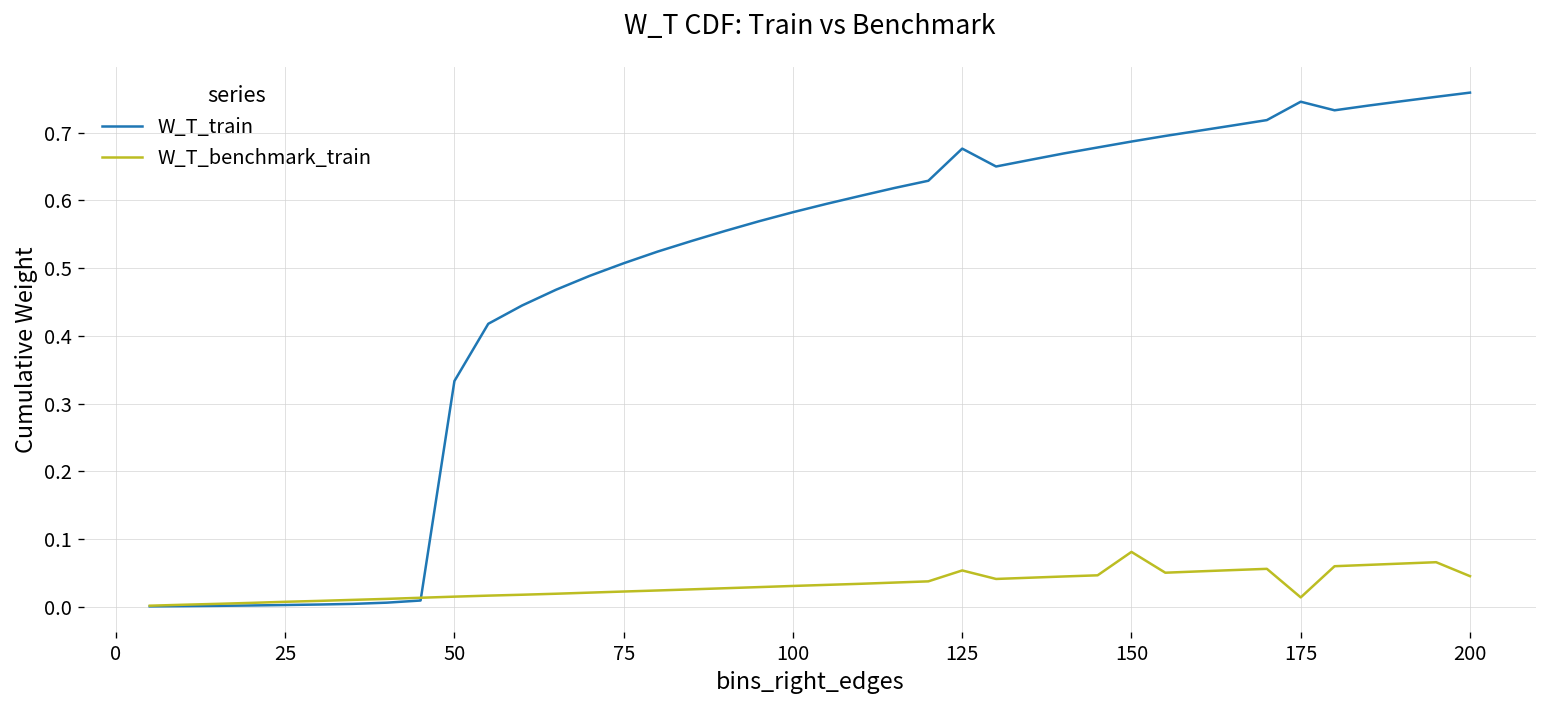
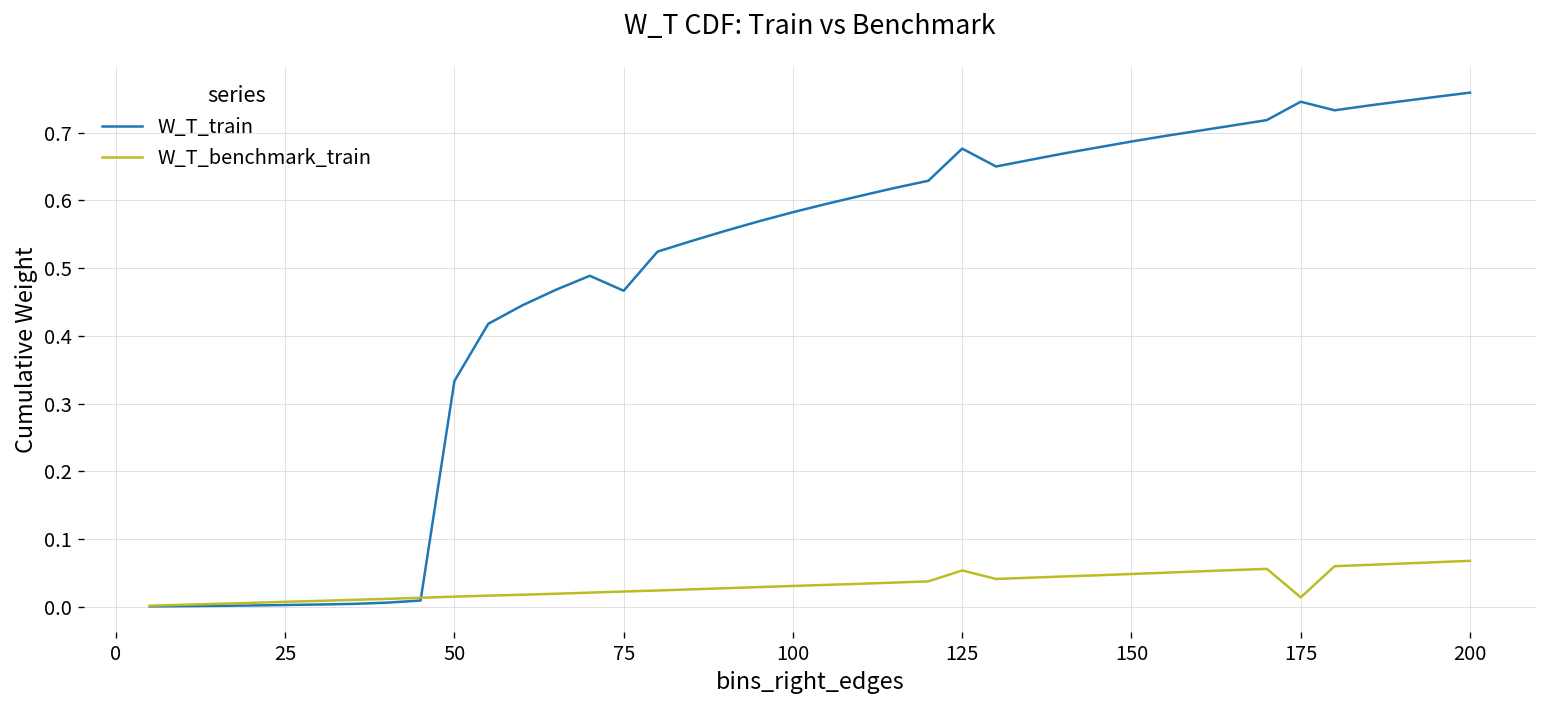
W_T_train, 75: 0.51 -> 0.47
W_T_benchmark_train, 150: 0.08 -> 0.05
W_T_benchmark_train, 200: 0.04 -> 0.07
